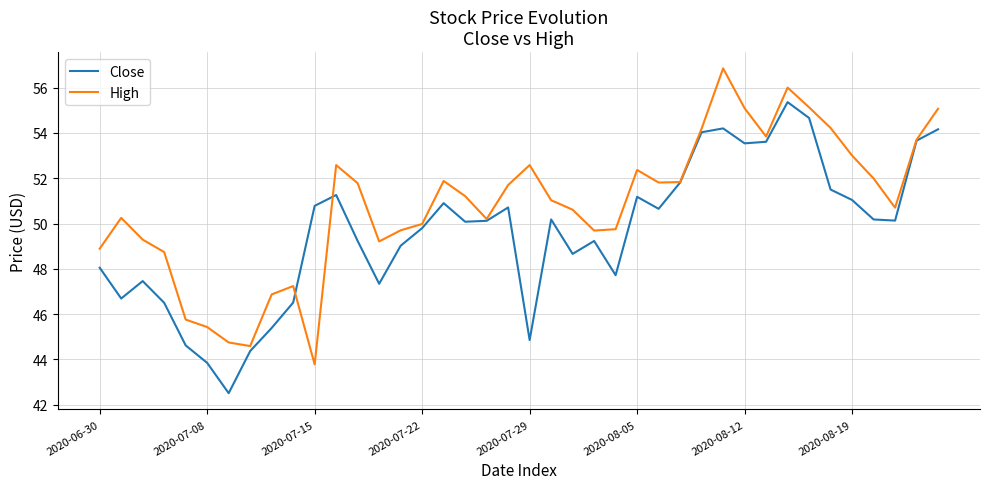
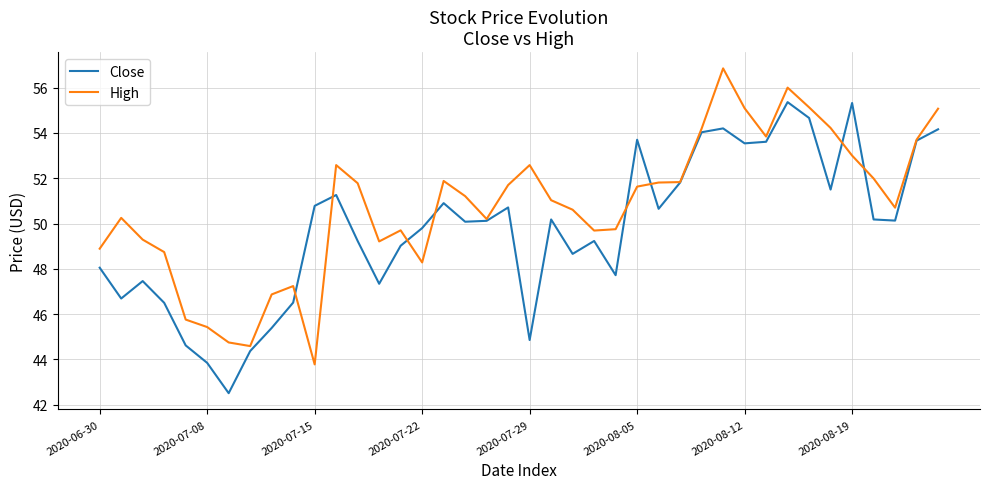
High, 2020-07-22: 50.0 -> 48.3
Close, 2020-08-05: 51.2 -> 53.7
High, 2020-08-05: 52.4 -> 51.6
Close, 2020-08-19: 51.0 -> 55.3
